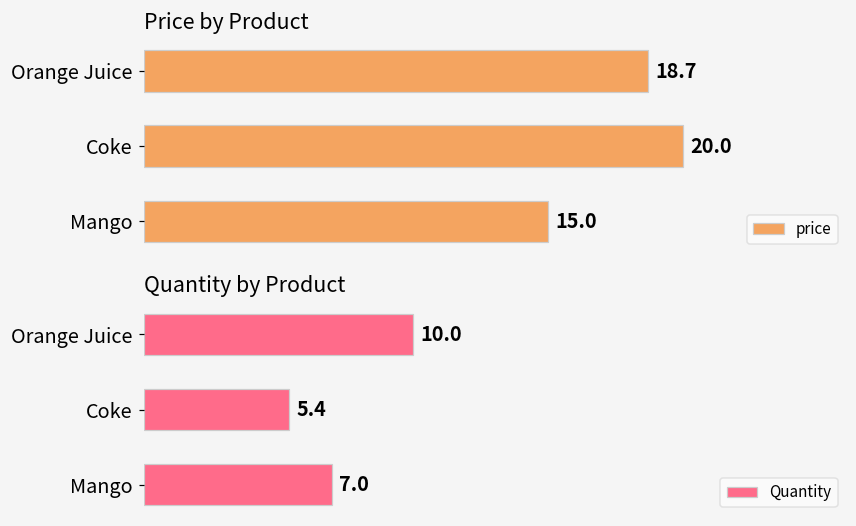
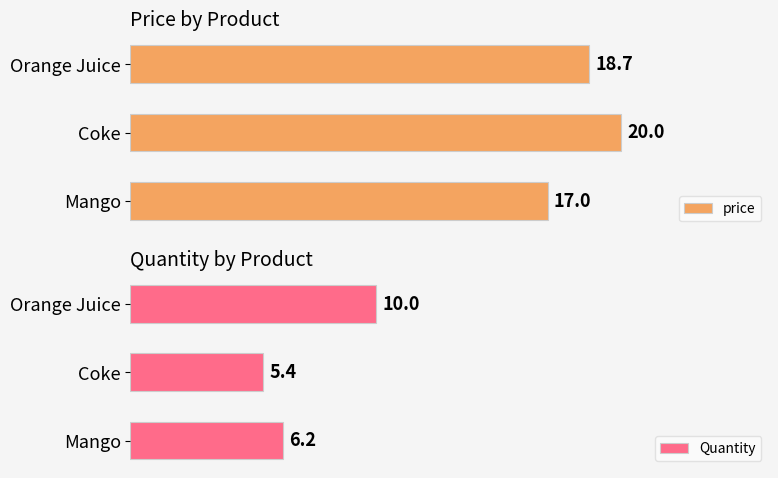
Price by Product, Mango: 15.0 -> 17.0
Quantity by Product, Mango: 7.0 -> 6.2
